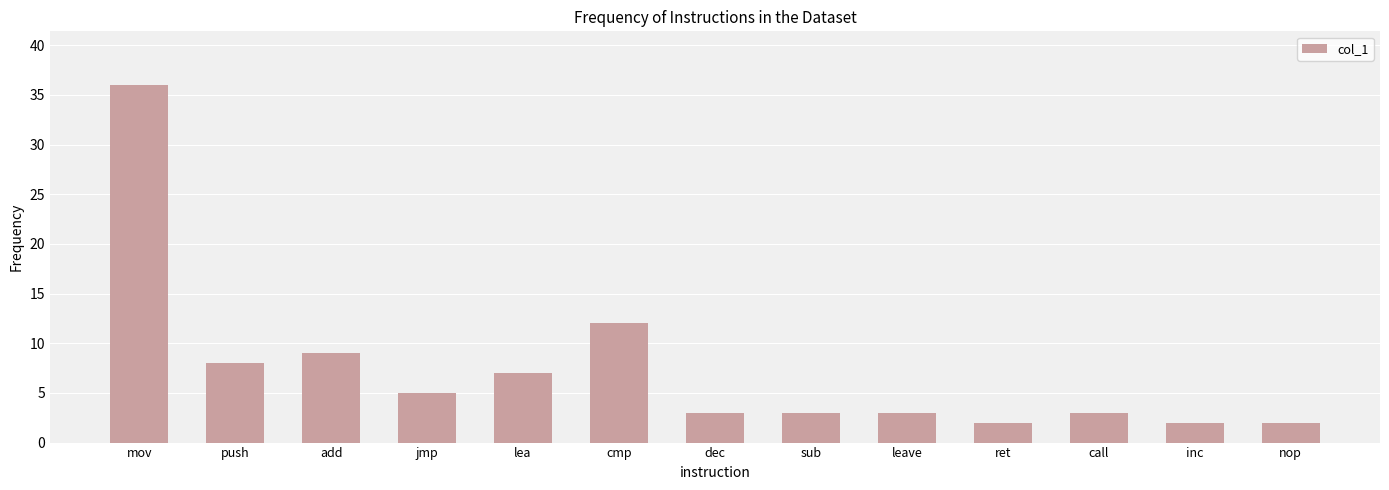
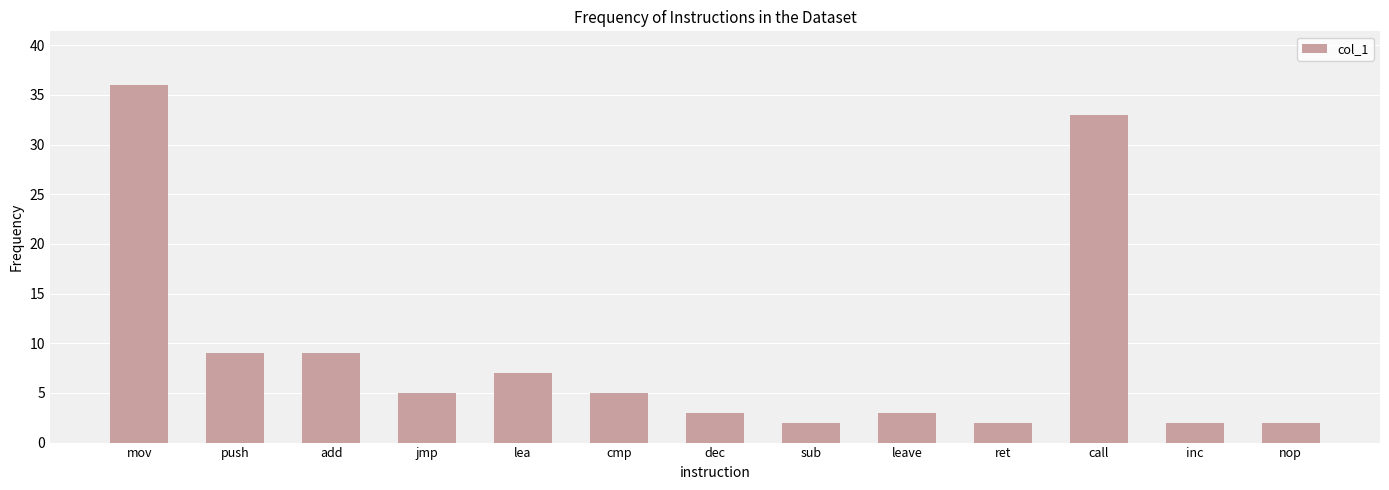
push: 8 -> 9
cmp: 12 -> 5
sub: 3 -> 2
call: 3 -> 33
